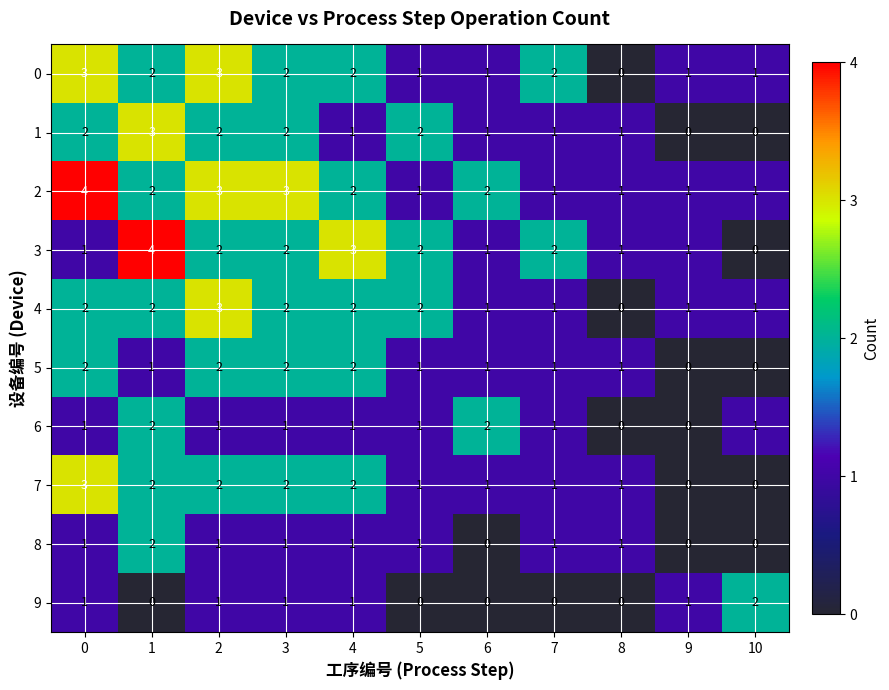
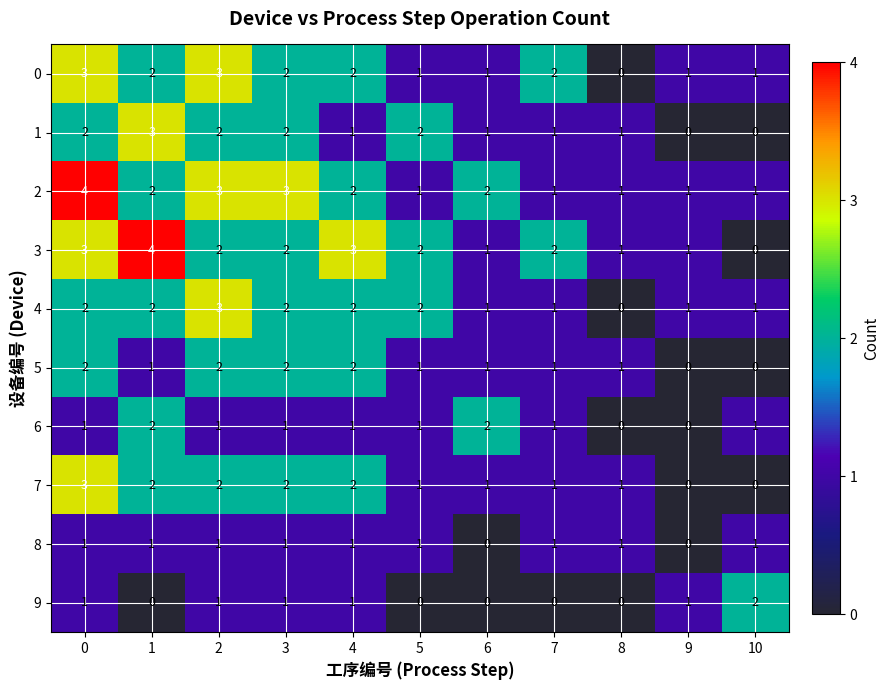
3, 0: 1 -> 3
8, 1: 2 -> 1
8, 10: 0 -> 1
